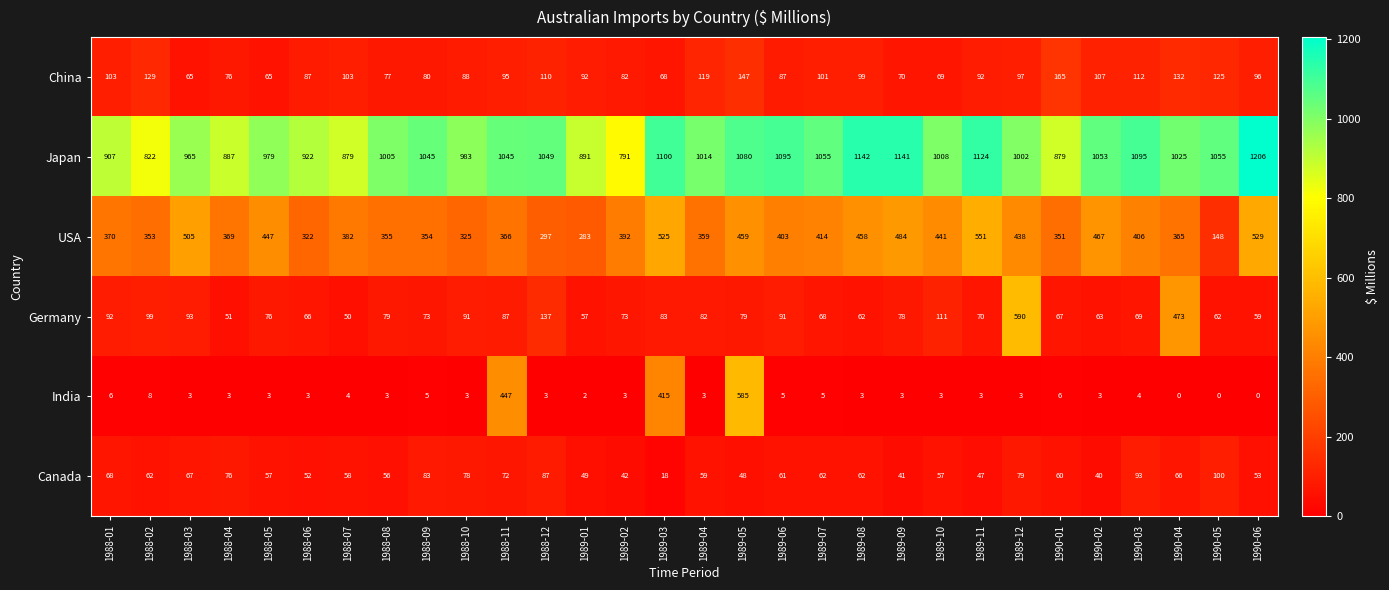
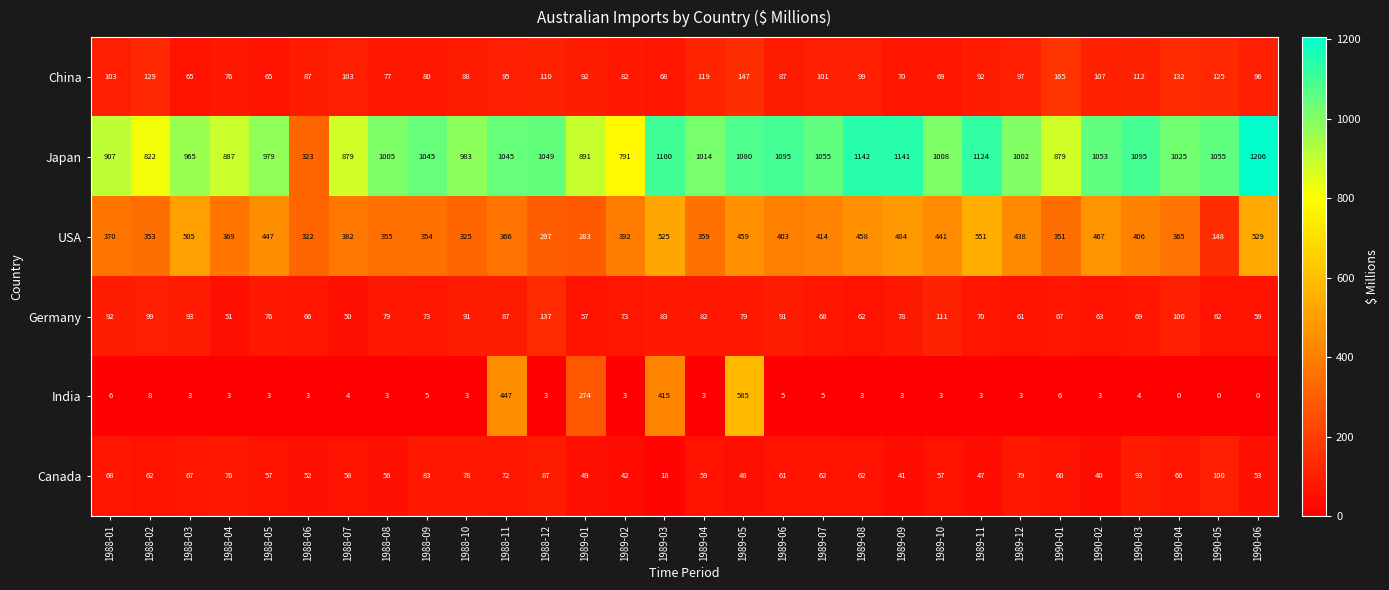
Japan, 1988-06: 922 -> 323
Germany, 1989-12: 590 -> 61
Germany, 1990-04: 473 -> 100
India, 1989-01: 2 -> 274
